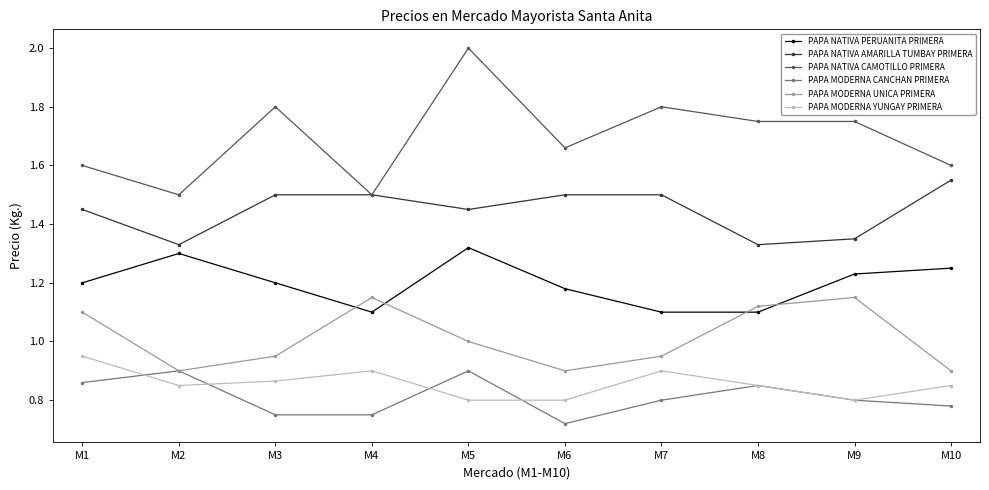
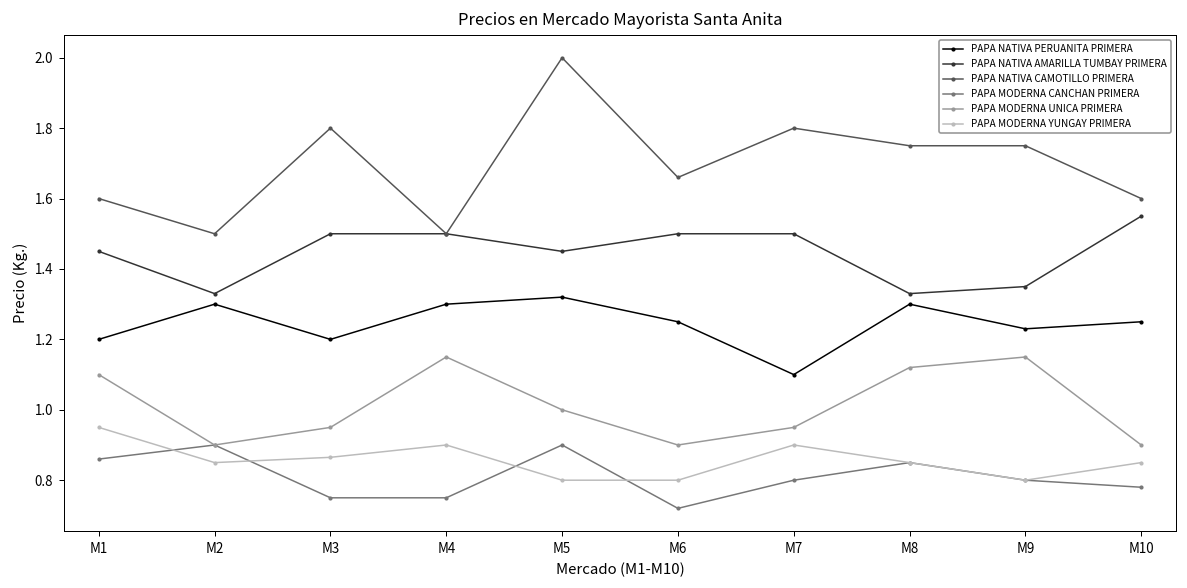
PAPA NATIVA PERUANITA PRIMERA, M4: 1.1 -> 1.3
PAPA NATIVA PERUANITA PRIMERA, M6: 1.18 -> 1.25
PAPA NATIVA PERUANITA PRIMERA, M8: 1.1 -> 1.3
